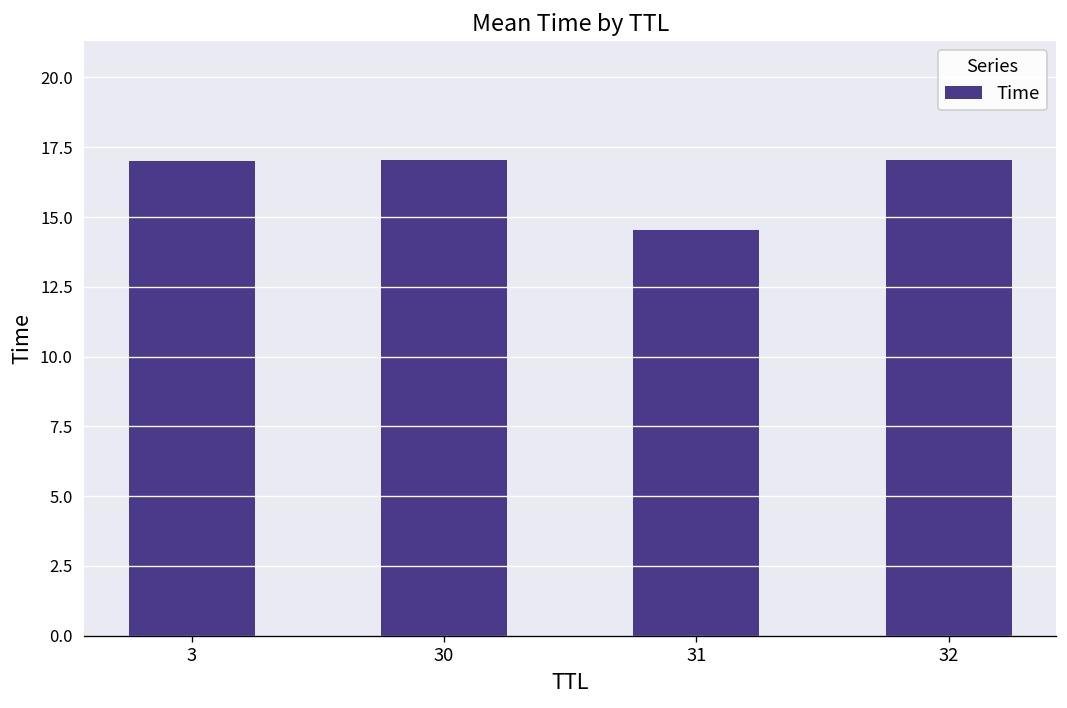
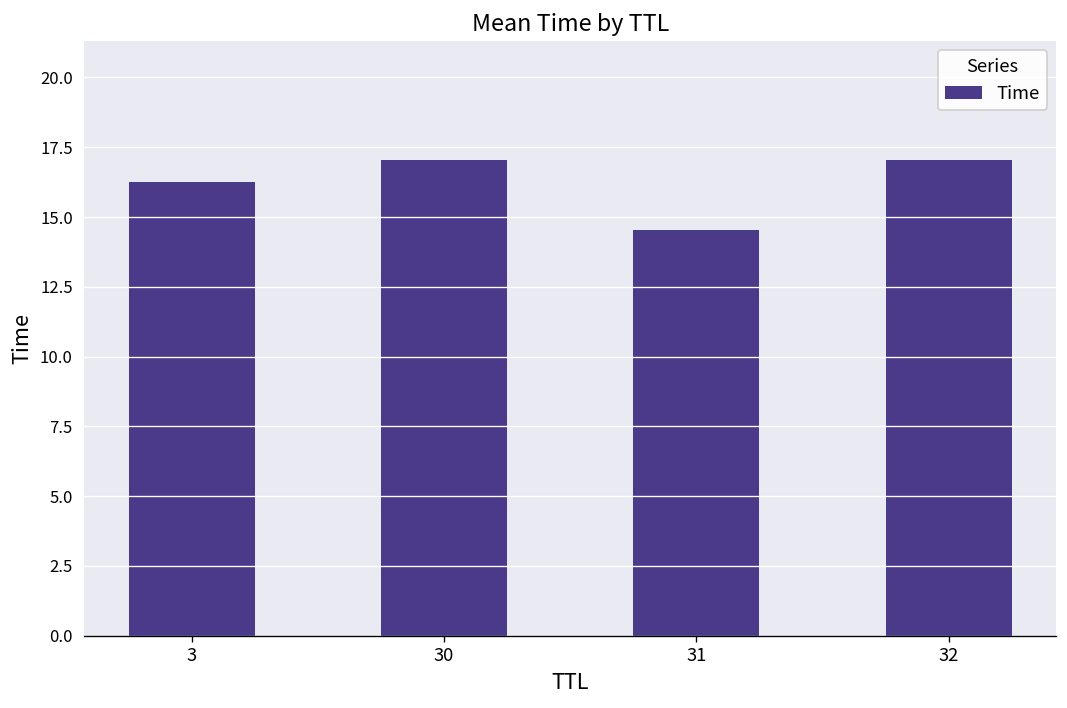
3: 17.0 -> 16.3
